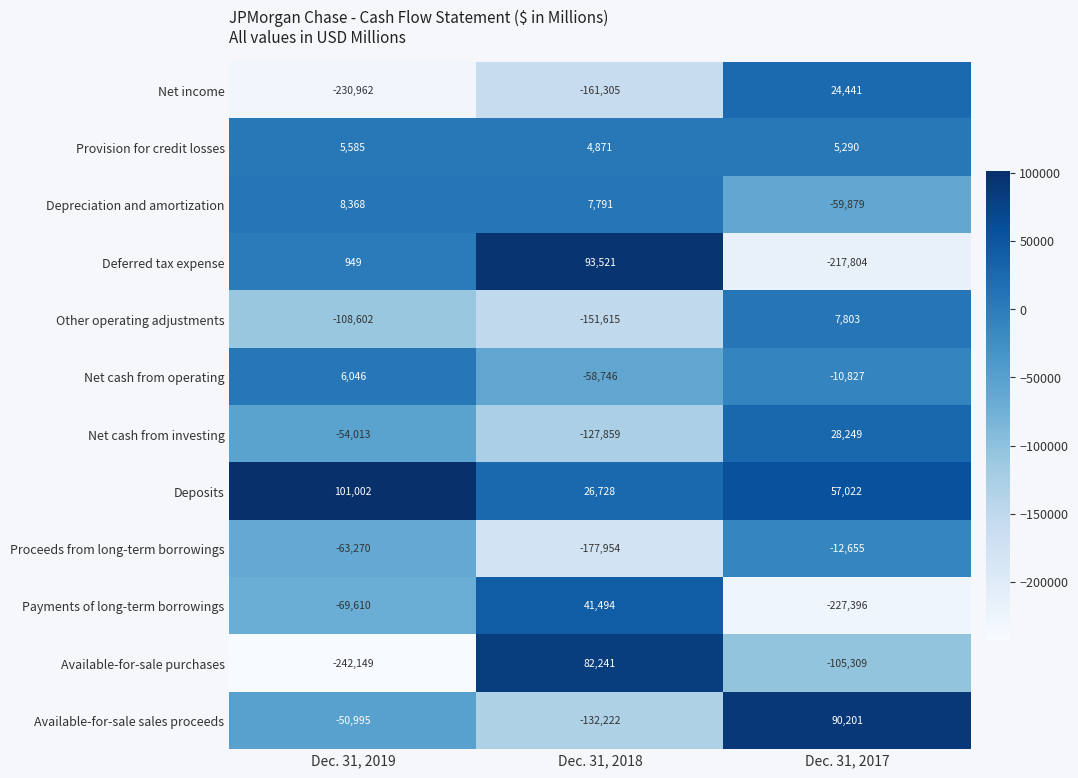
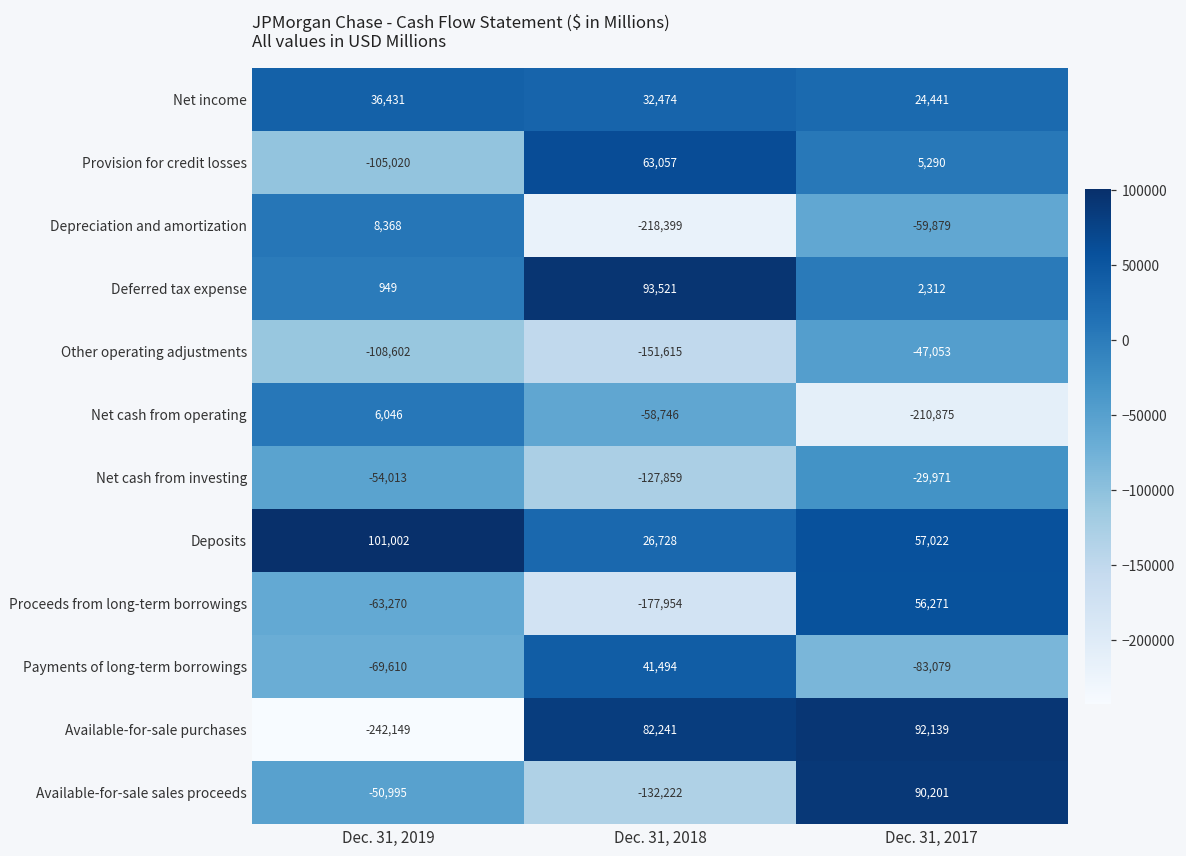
Net income, Dec. 31, 2019: -230,962 -> 36,431
Net income, Dec. 31, 2018: -161,305 -> 32,474
Provision for credit losses, Dec. 31, 2019: 5,585 -> -105,020
Provision for credit losses, Dec. 31, 2018: 4,871 -> 63,057
Depreciation and amortization, Dec. 31, 2018: 7,791 -> -218,399
Deferred tax expense, Dec. 31, 2017: -217,804 -> 2,312
Other operating adjustments, Dec. 31, 2017: 7,803 -> -47,053
Net cash from operating, Dec. 31, 2017: -10,827 -> -210,875
Net cash from investing, Dec. 31, 2017: 28,249 -> -29,971
Proceeds from long-term borrowings, Dec. 31, 2017: -12,655 -> 56,271
Payments of long-term borrowings, Dec. 31, 2017: -227,396 -> -83,079
Available-for-sale purchases, Dec. 31, 2017: -105,309 -> 92,139
